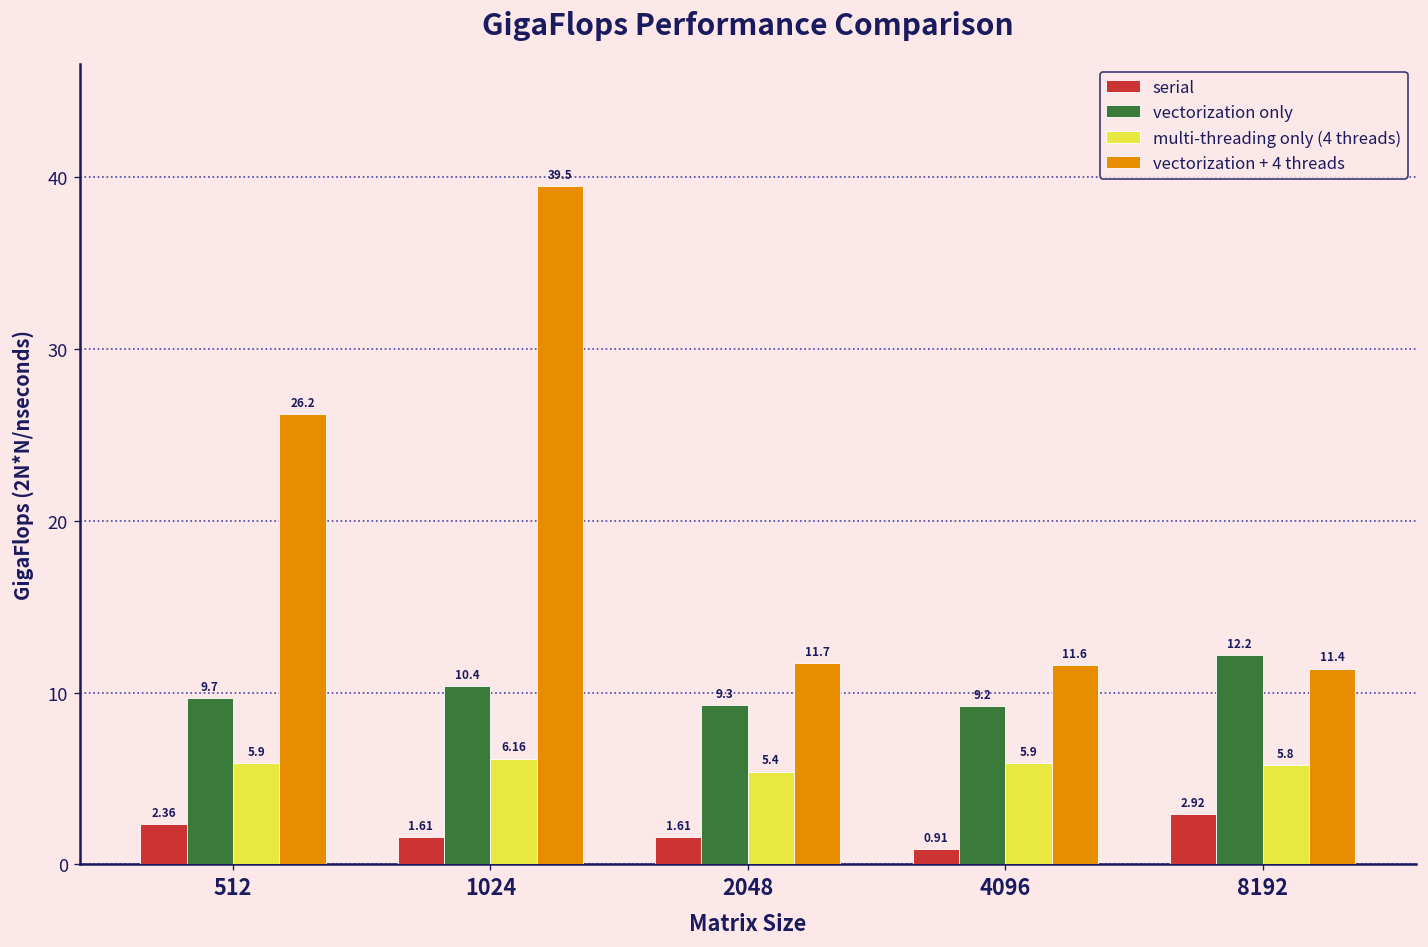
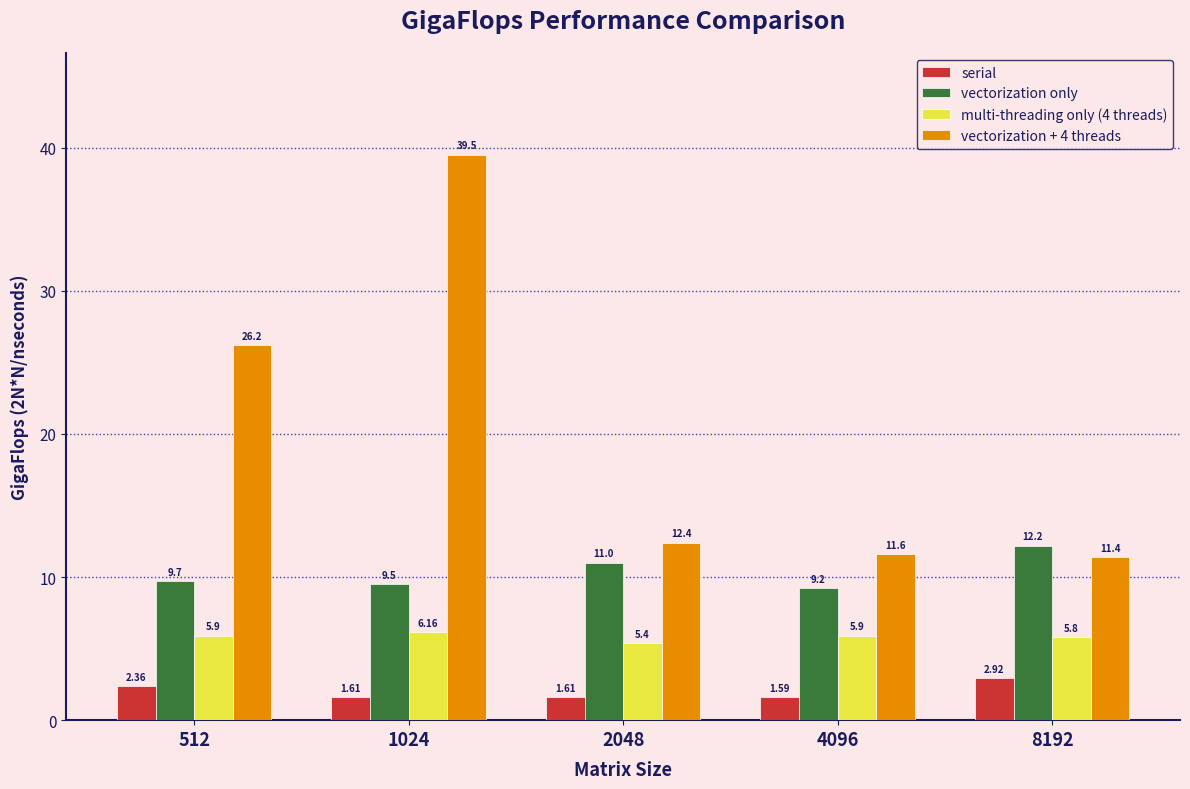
vectorization only, 1024: 10.4 -> 9.5
vectorization only, 2048: 9.3 -> 11.0
vectorization + 4 threads, 2048: 11.7 -> 12.4
serial, 4096: 0.91 -> 1.59
